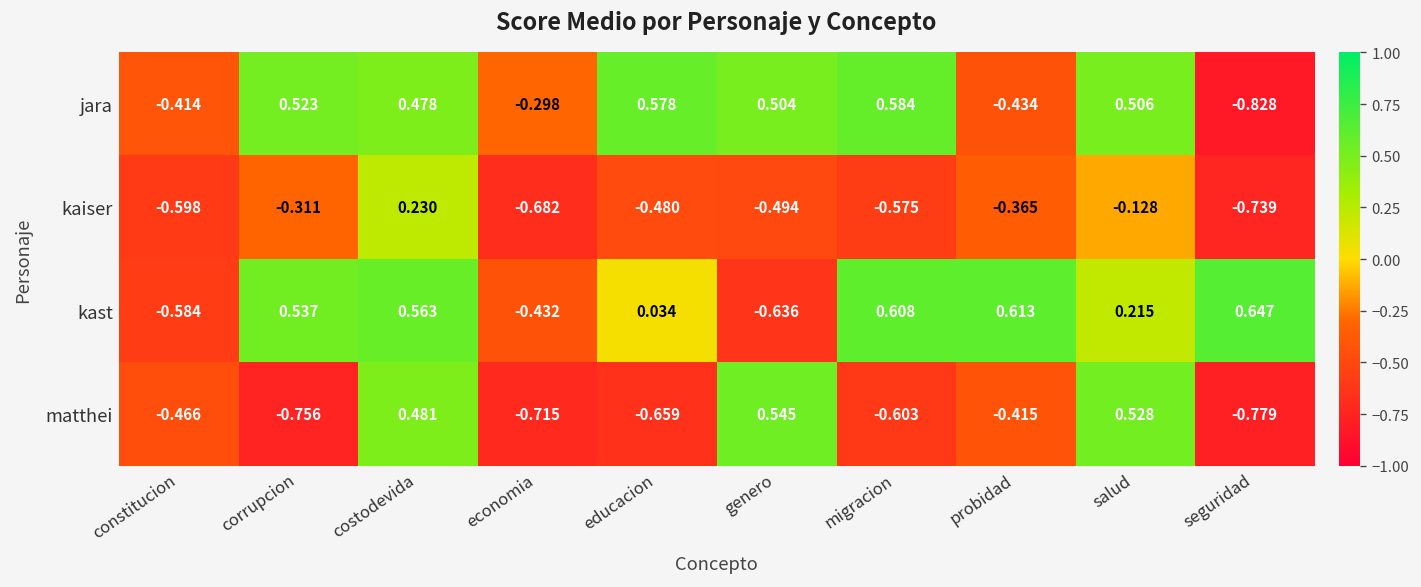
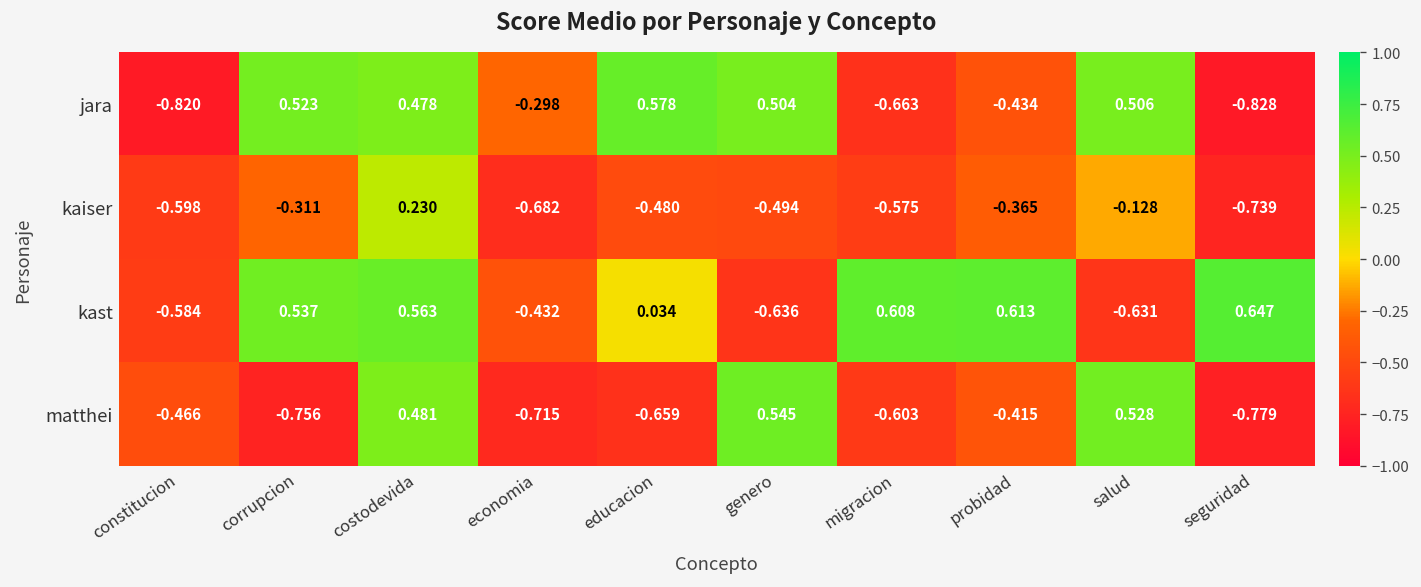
jara, constitucion: -0.414 -> -0.820
jara, migracion: 0.584 -> -0.663
kast, salud: 0.215 -> -0.631
